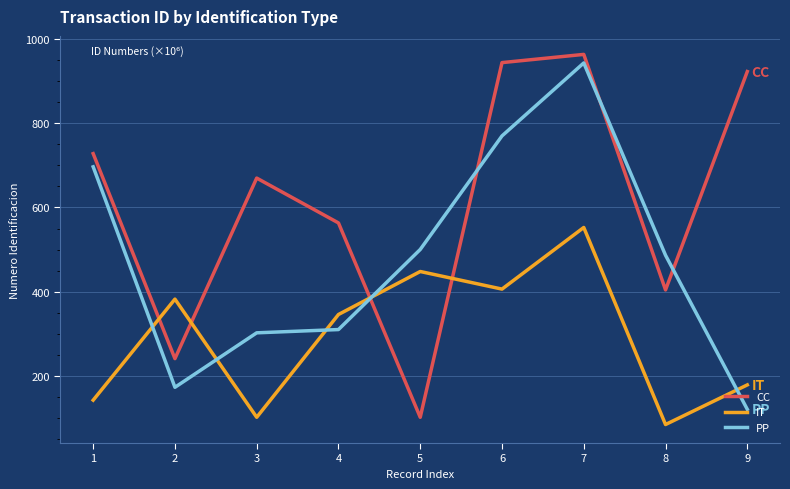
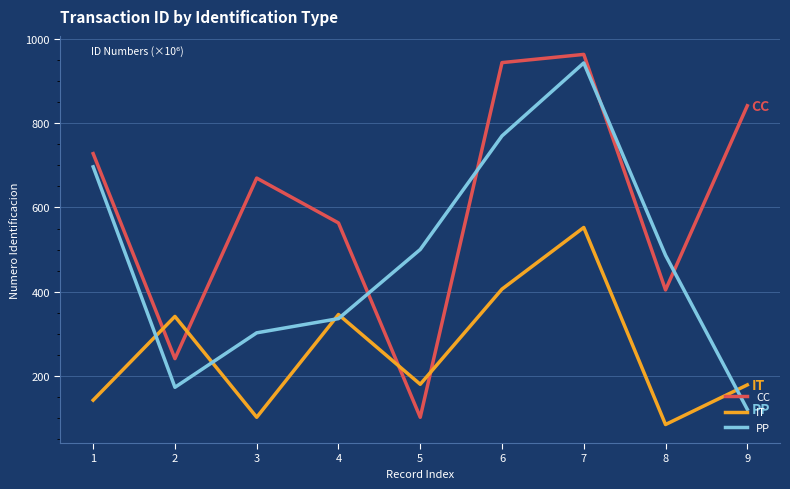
IT, 2: 380 -> 340
PP, 4: 310 -> 340
IT, 5: 450 -> 180
CC, 9: 920 -> 840
